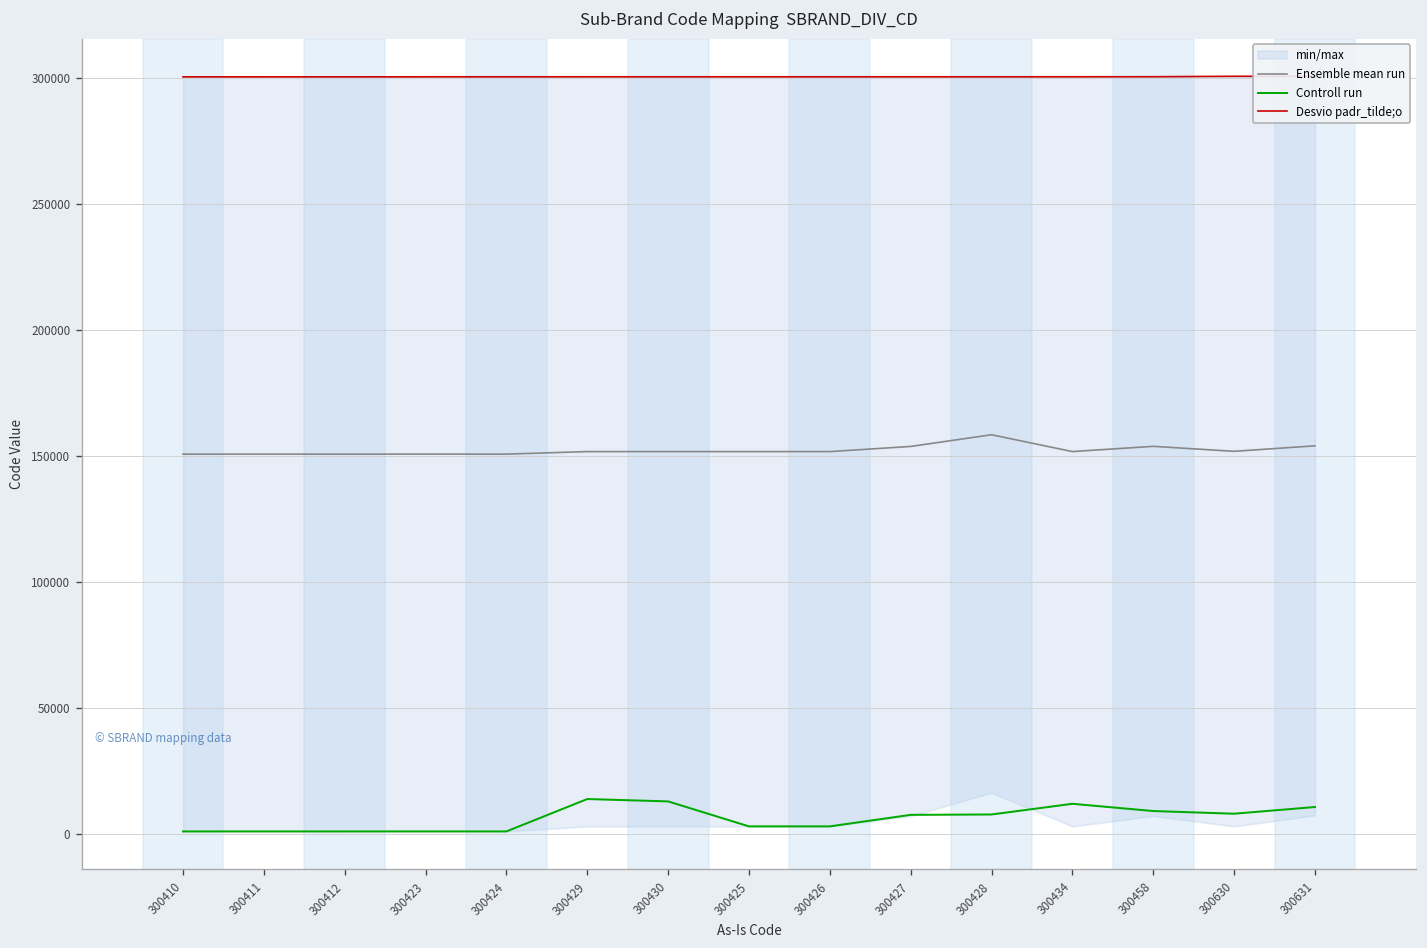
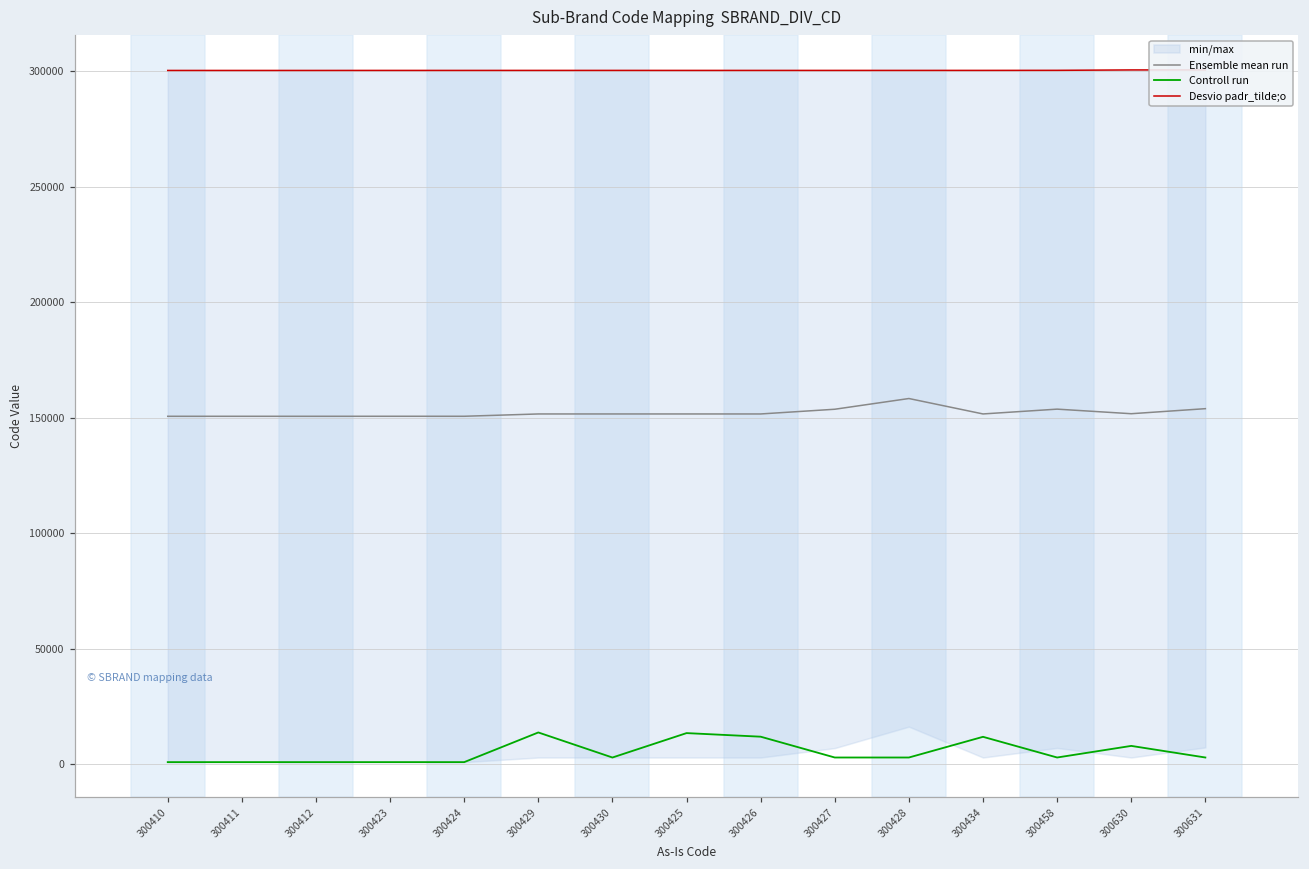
Controll run, 300430: 13000 -> 3000
Controll run, 300425: 3000 -> 14000
Controll run, 300426: 3000 -> 12000
Controll run, 300427: 8000 -> 3000
Controll run, 300428: 8000 -> 3000
Controll run, 300458: 9000 -> 3000
Controll run, 300631: 11000 -> 3000
